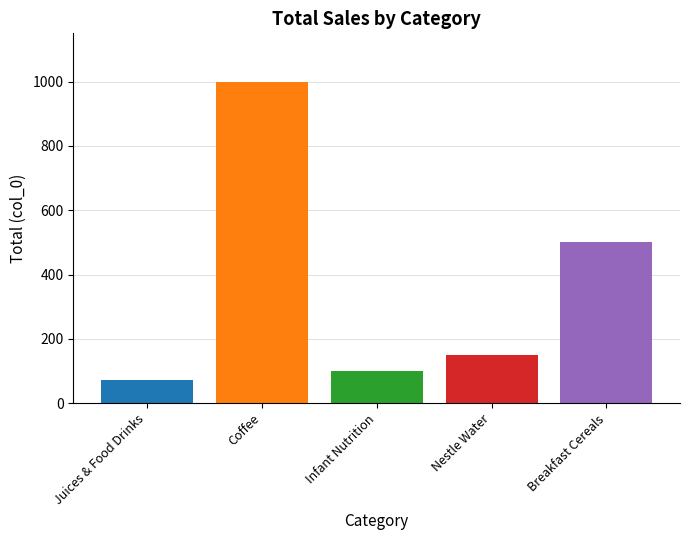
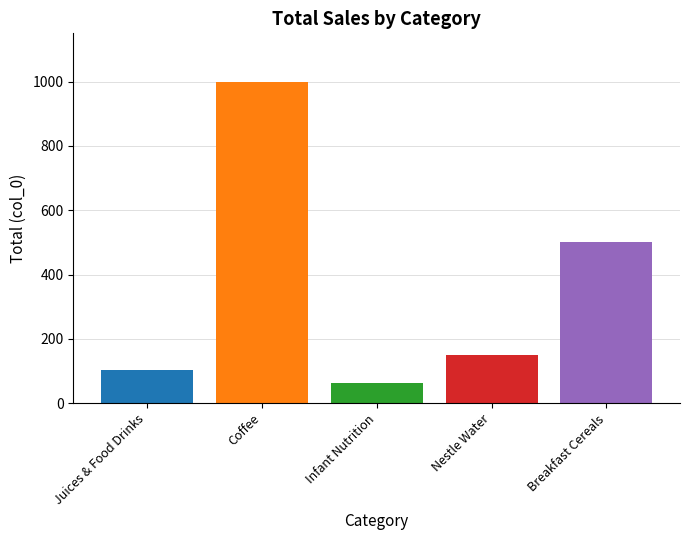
Juices & Food Drinks: 70 -> 100
Infant Nutrition: 100 -> 60
